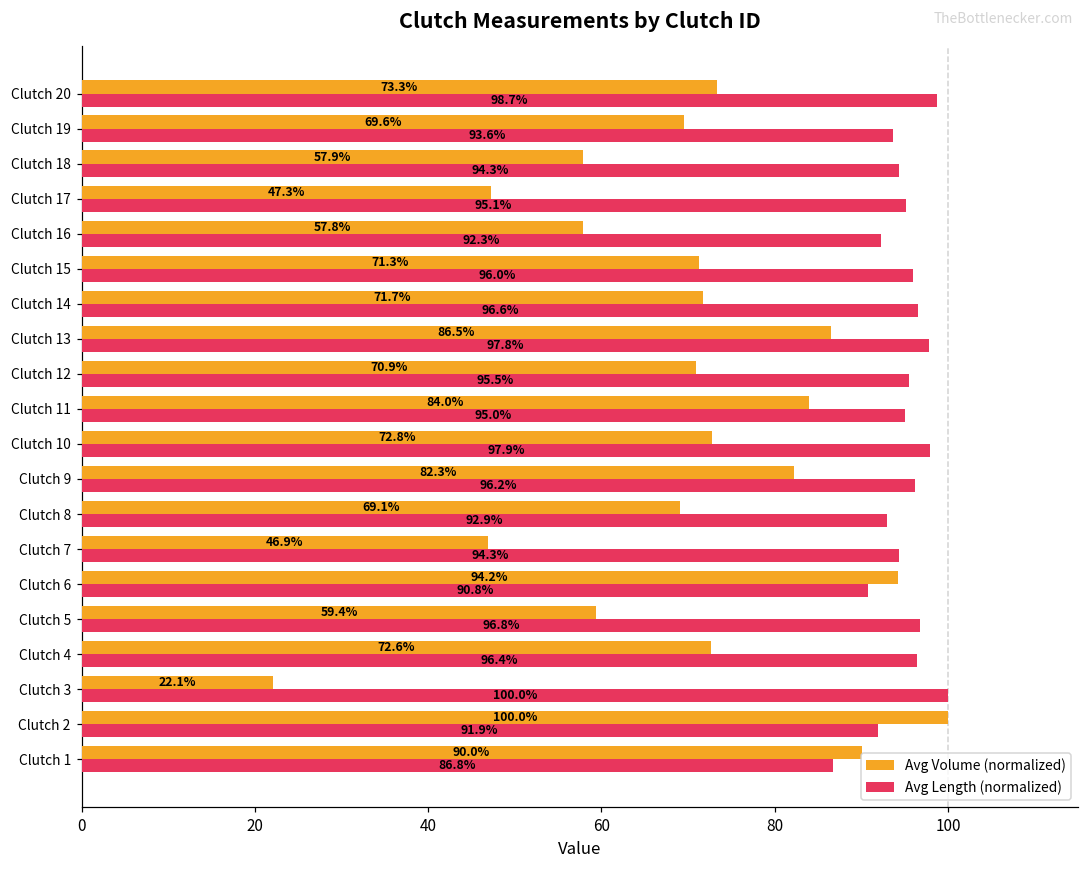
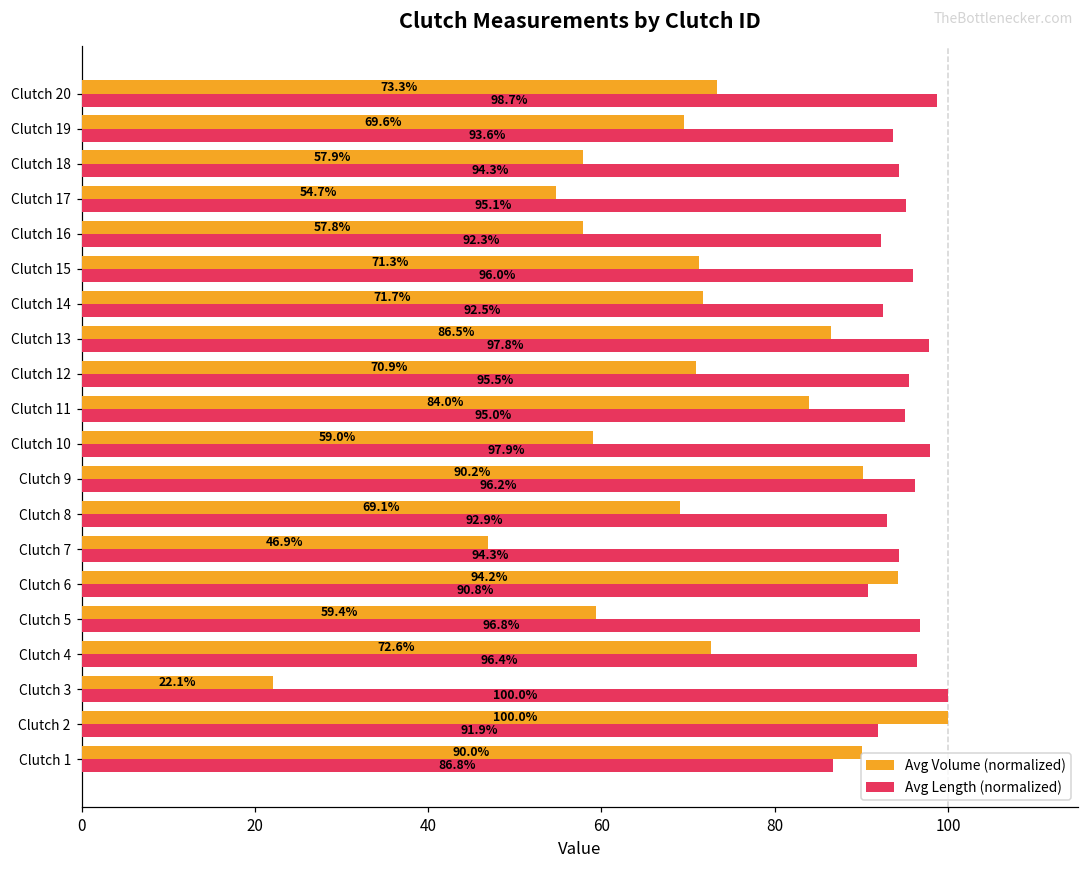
Avg Volume (normalized), Clutch 17: 47.3% -> 54.7%
Avg Length (normalized), Clutch 14: 96.6% -> 92.5%
Avg Volume (normalized), Clutch 10: 72.8% -> 59.0%
Avg Volume (normalized), Clutch 9: 82.3% -> 90.2%
